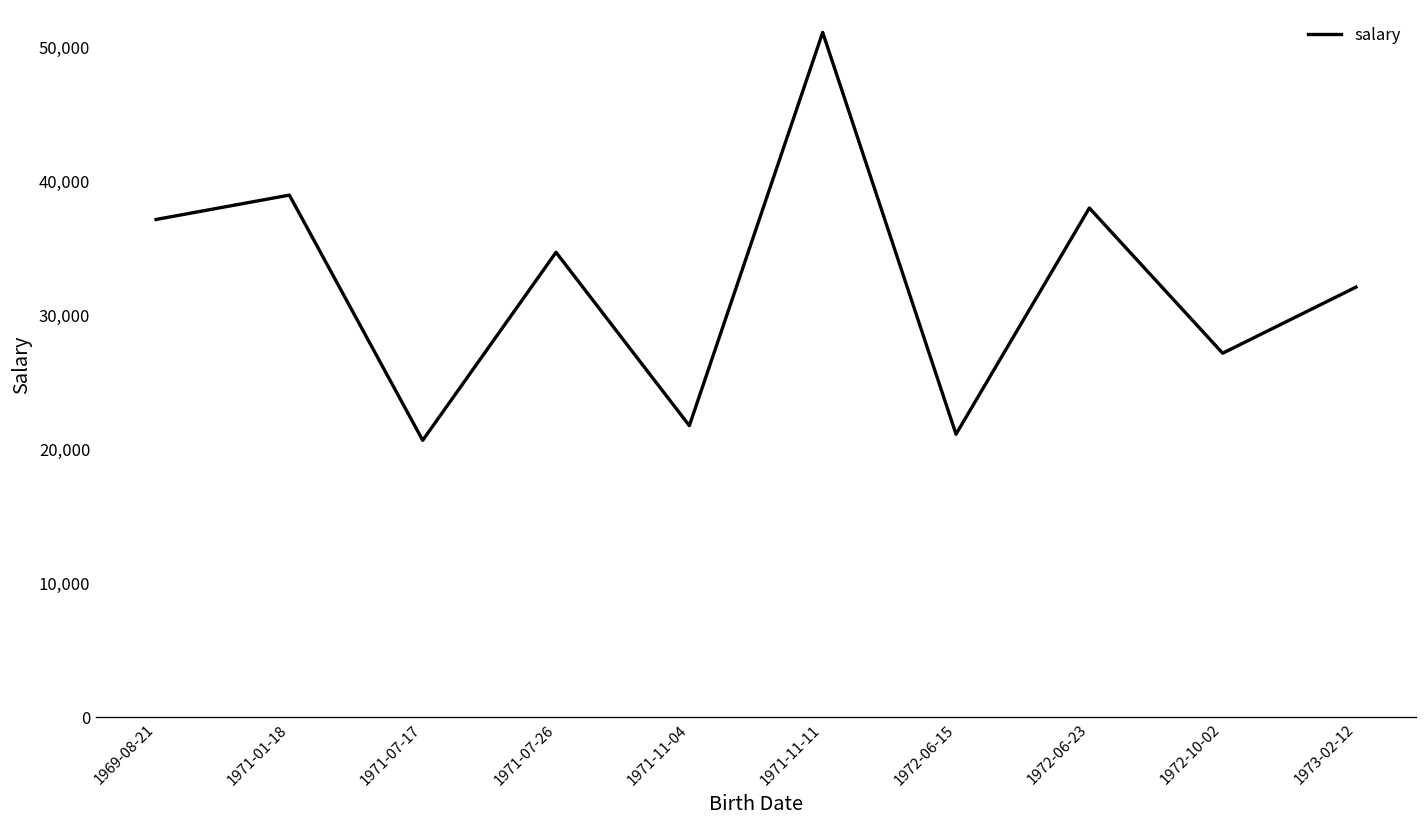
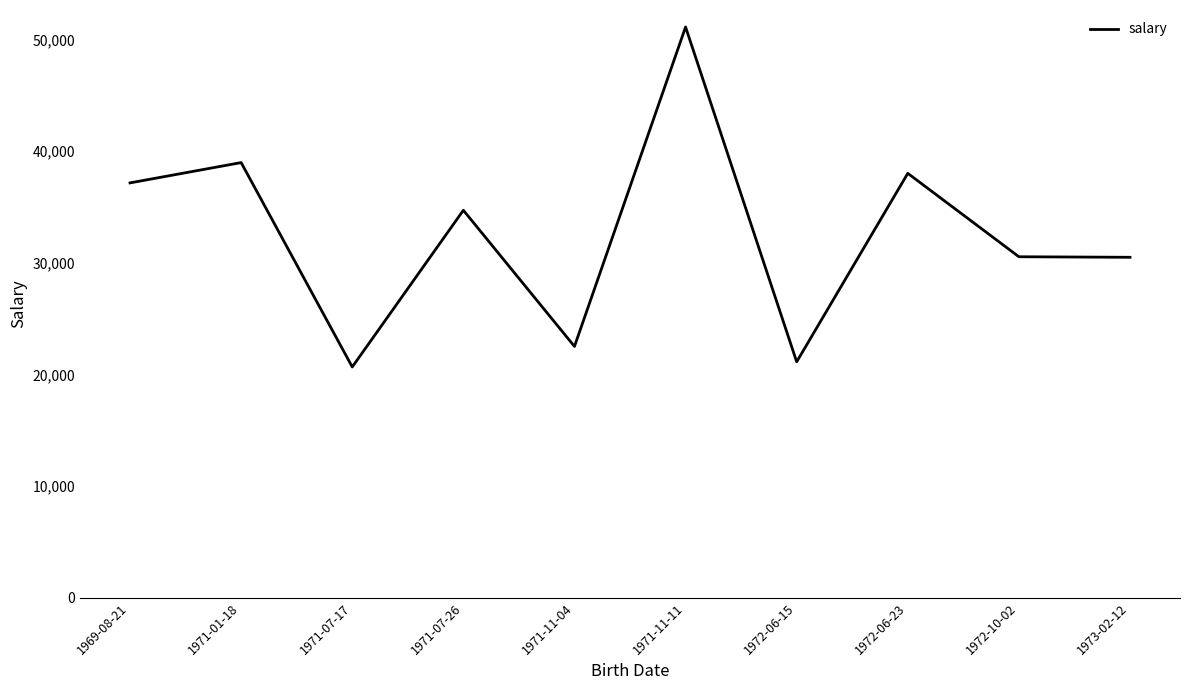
1971-11-04: 21,800 -> 22,500
1972-10-02: 27,200 -> 30,500
1973-02-12: 32,100 -> 30,500
